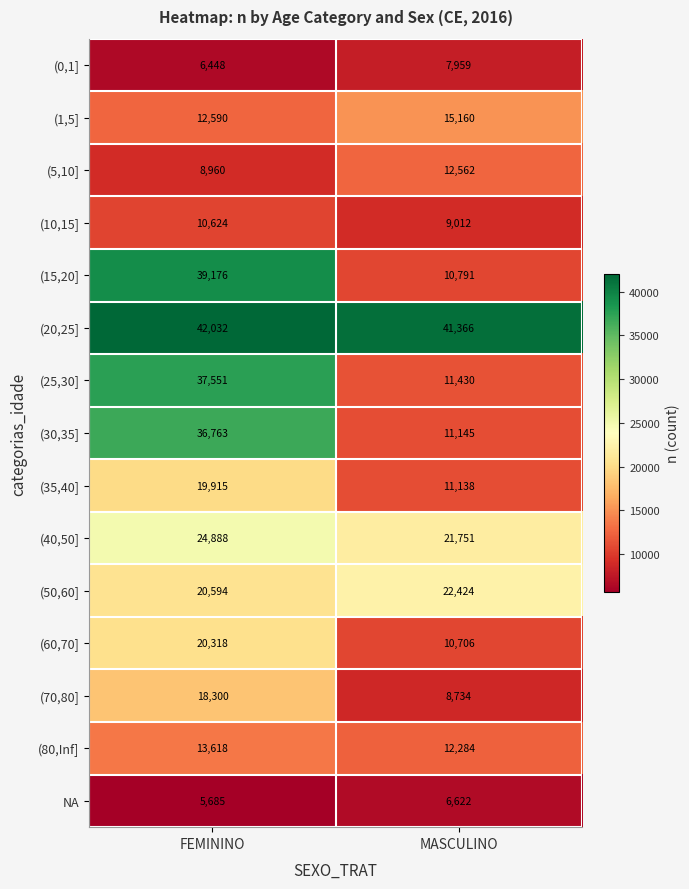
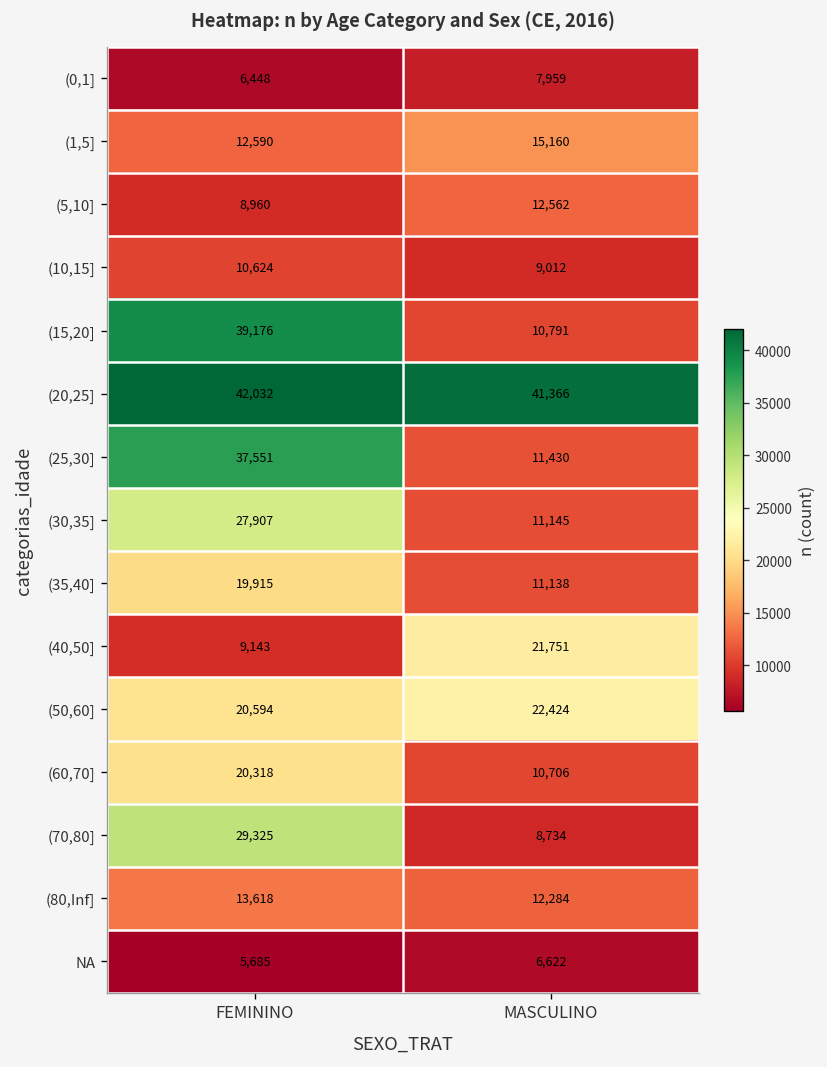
(30,35], FEMININO: 36,763 -> 27,907
(40,50], FEMININO: 24,888 -> 9,143
(70,80], FEMININO: 18,300 -> 29,325
